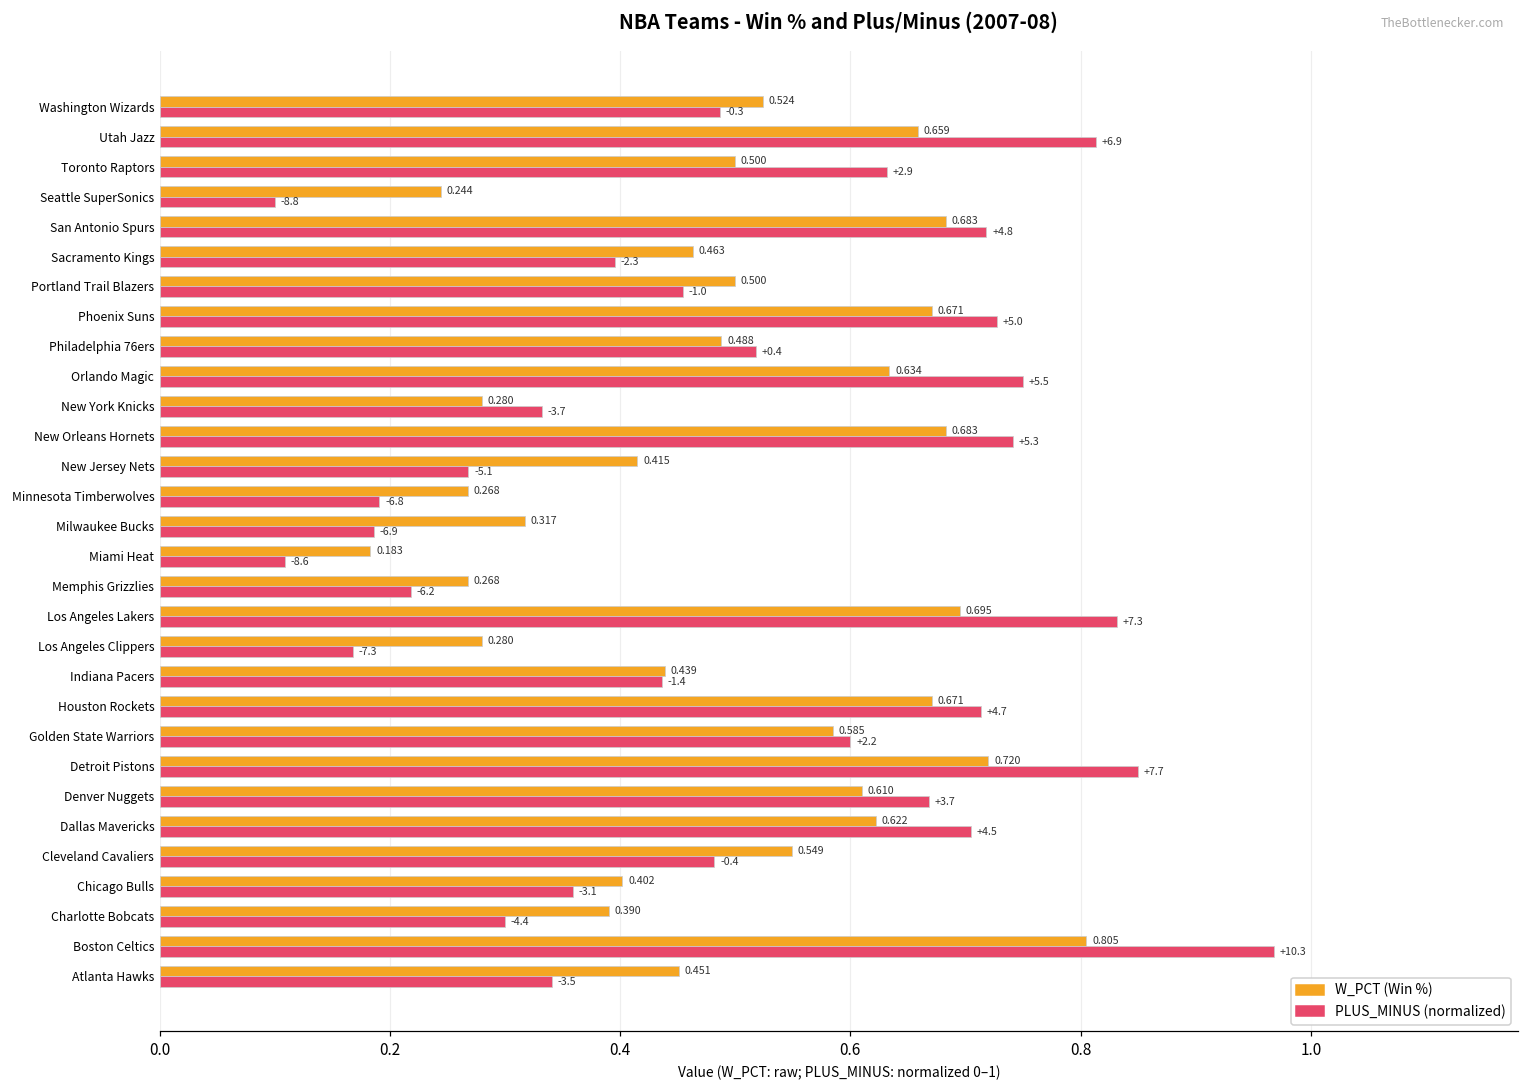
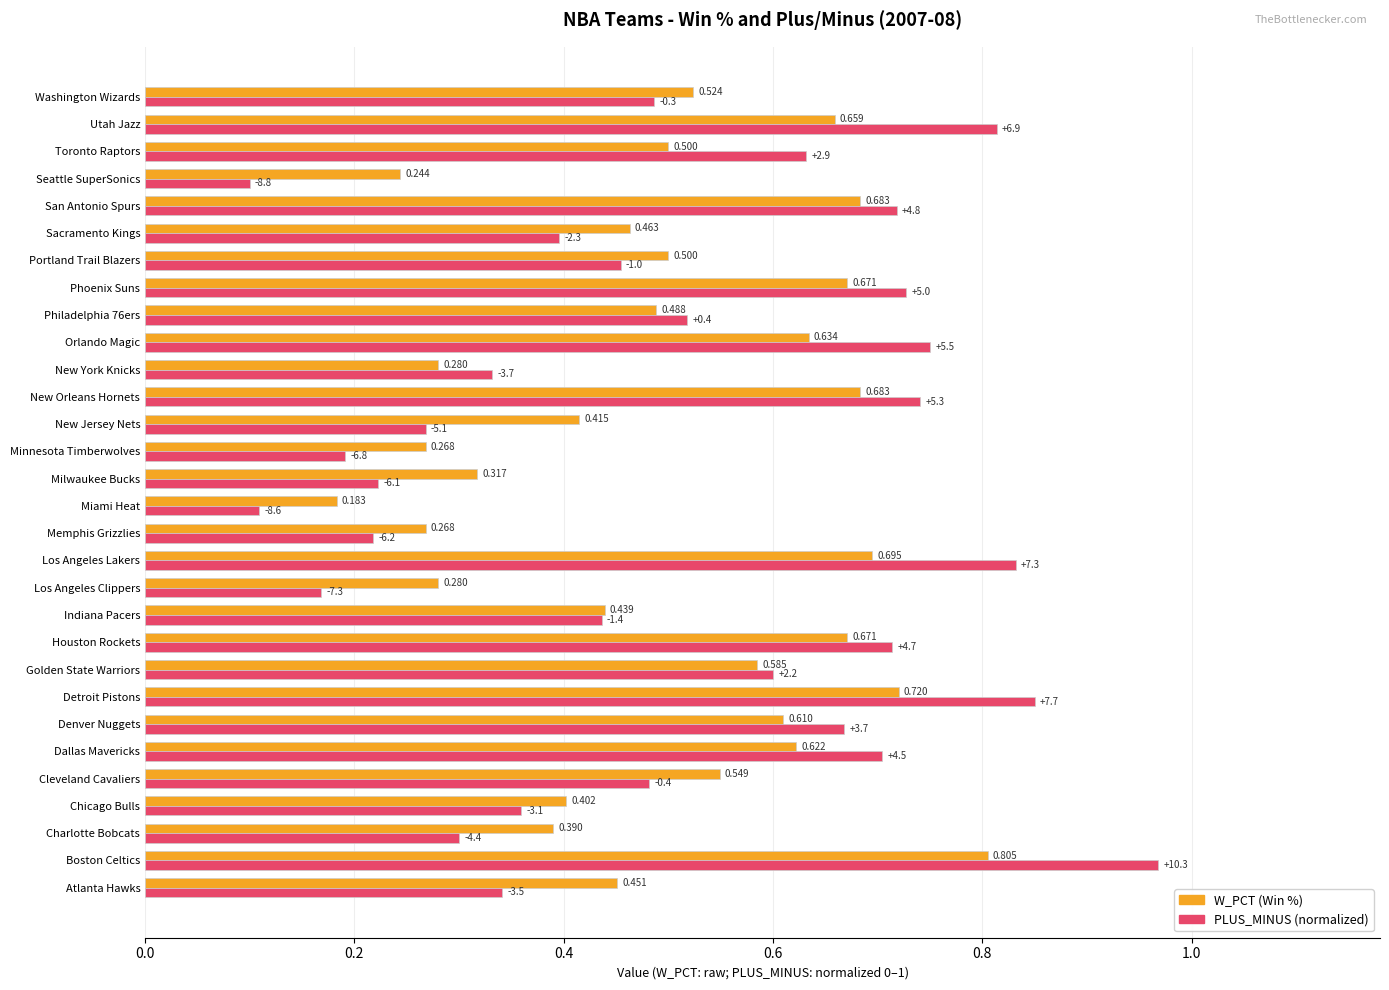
PLUS_MINUS (normalized), Milwaukee Bucks: -6.9 -> -6.1
